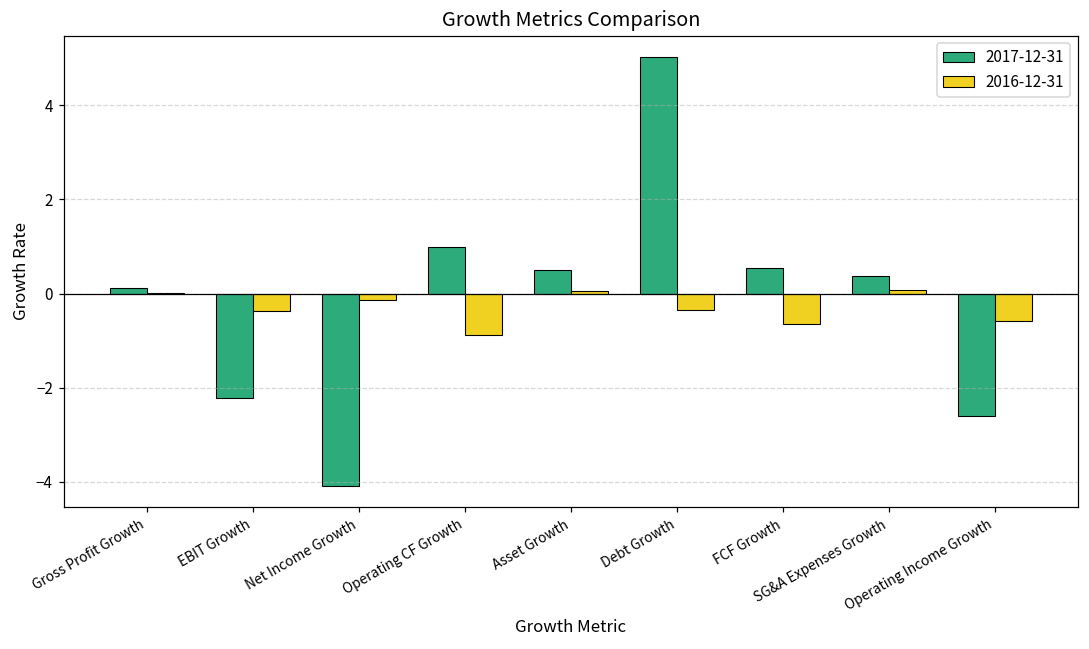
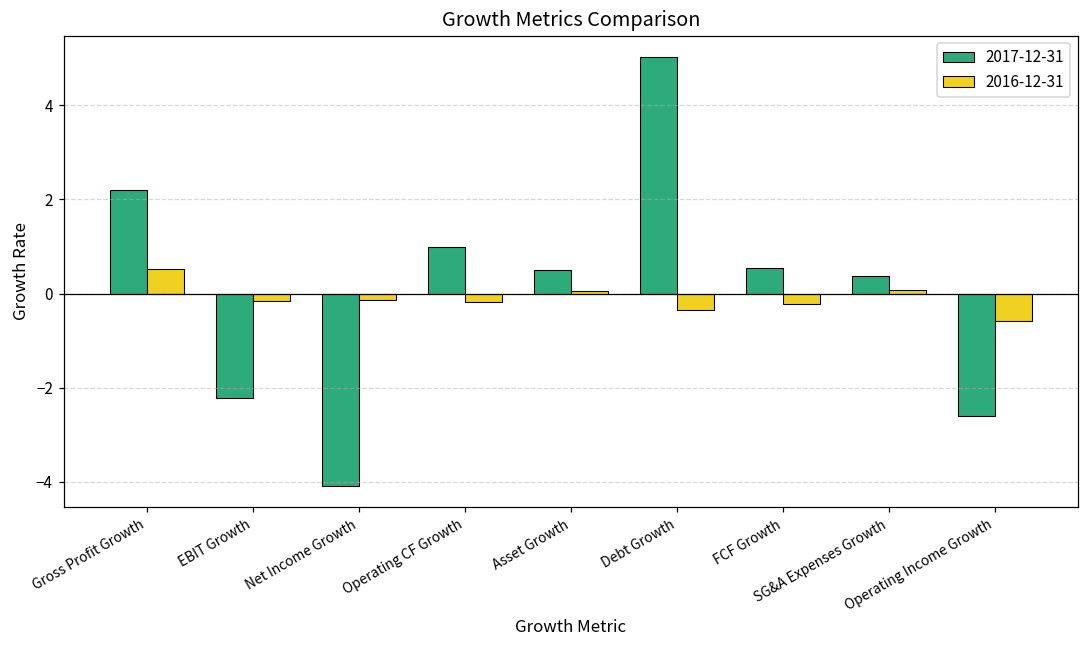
2017-12-31, Gross Profit Growth: 0.1 -> 2.2
2016-12-31, Gross Profit Growth: 0.0 -> 0.5
2016-12-31, EBIT Growth: -0.4 -> -0.2
2016-12-31, Operating CF Growth: -0.9 -> -0.2
2016-12-31, FCF Growth: -0.7 -> -0.2
